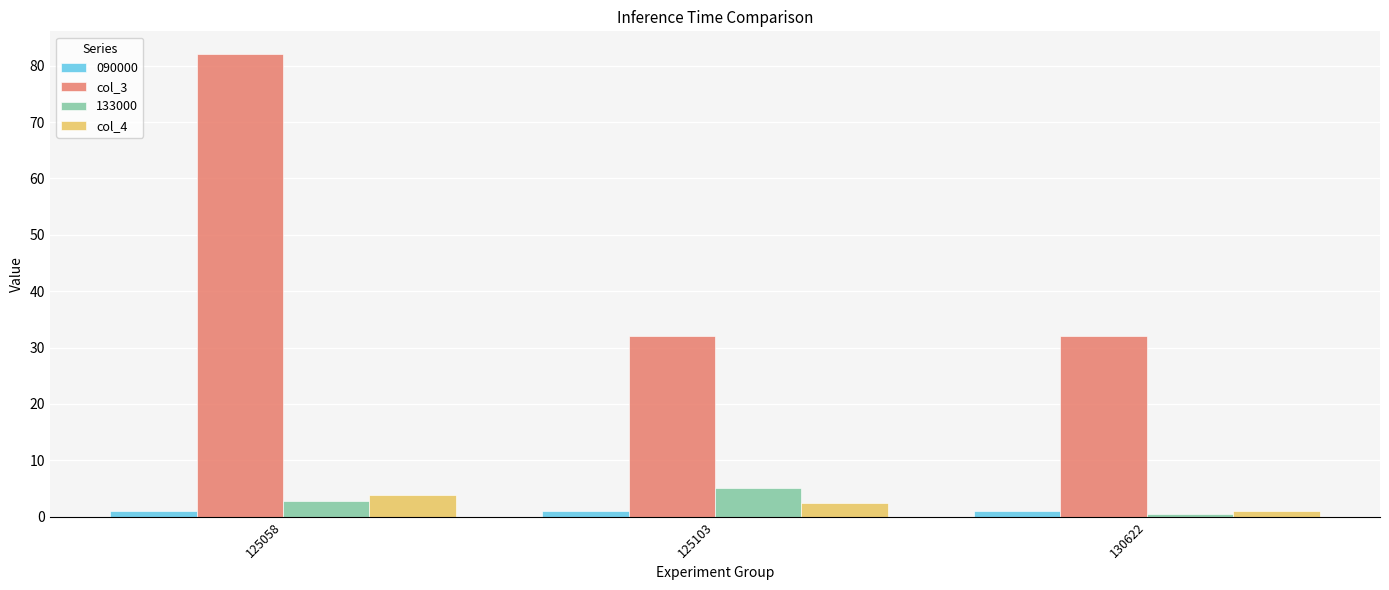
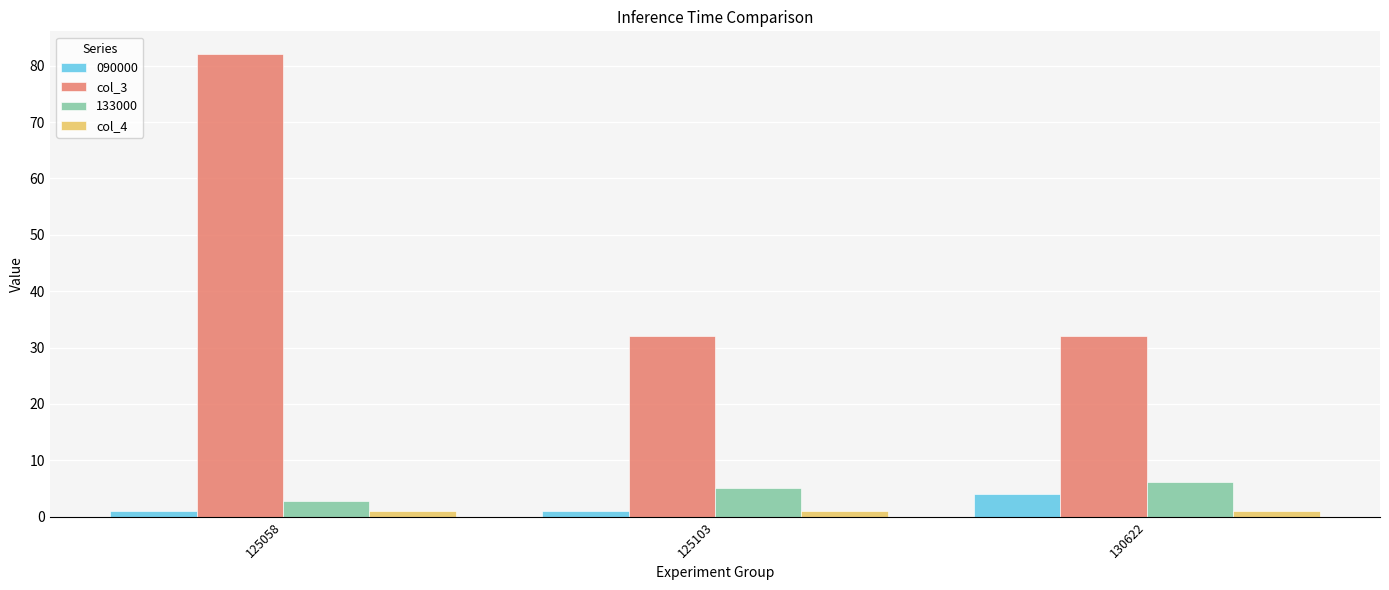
col_4, 125058: 4 -> 1
col_4, 125103: 3 -> 1
090000, 130622: 1 -> 4
133000, 130622: 0 -> 6
